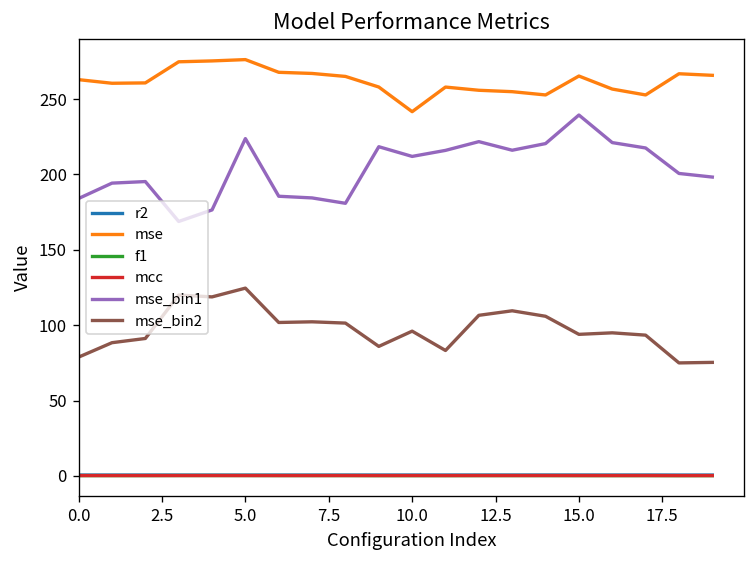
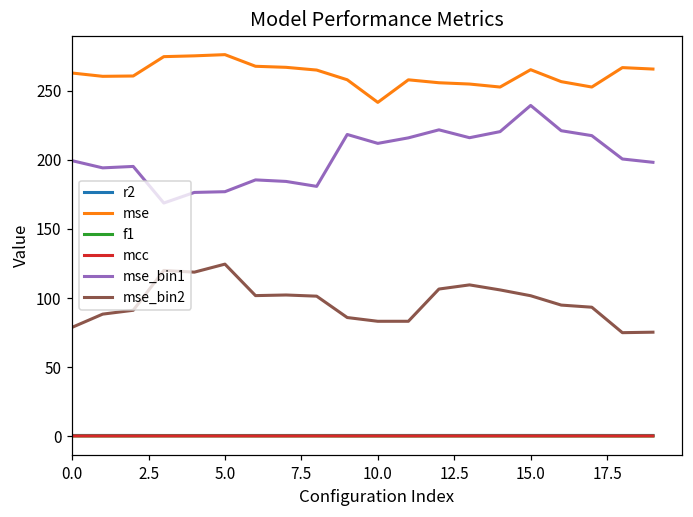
mse_bin1, 0.0: 184 -> 199
mse_bin1, 5.0: 224 -> 177
mse_bin2, 10.0: 96 -> 83
mse_bin2, 15.0: 94 -> 102
